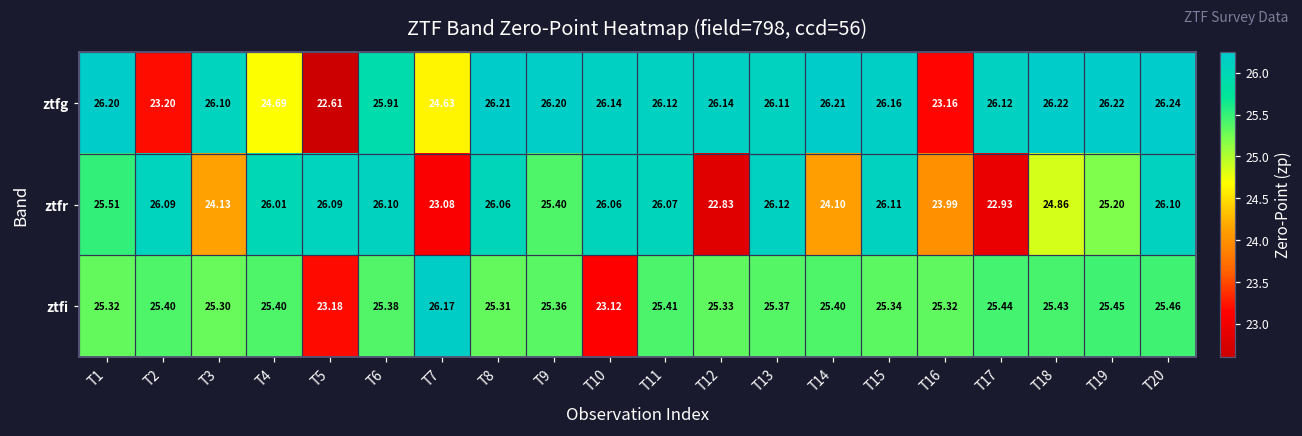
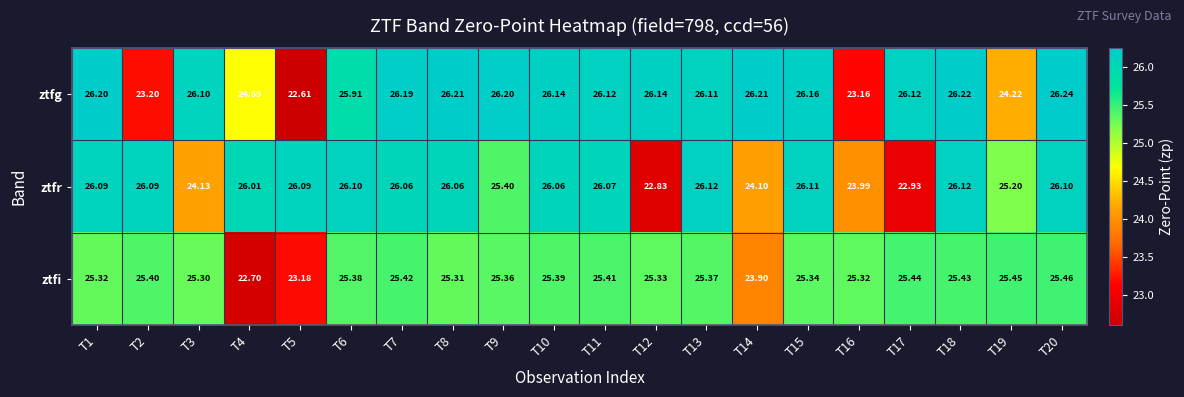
ztfg, T7: 24.63 -> 26.19
ztfg, T19: 26.22 -> 24.22
ztfr, T1: 25.51 -> 26.09
ztfr, T7: 23.08 -> 26.06
ztfr, T18: 24.86 -> 26.12
ztfi, T4: 25.40 -> 22.70
ztfi, T7: 26.17 -> 25.42
ztfi, T10: 23.12 -> 25.39
ztfi, T14: 25.40 -> 23.90
